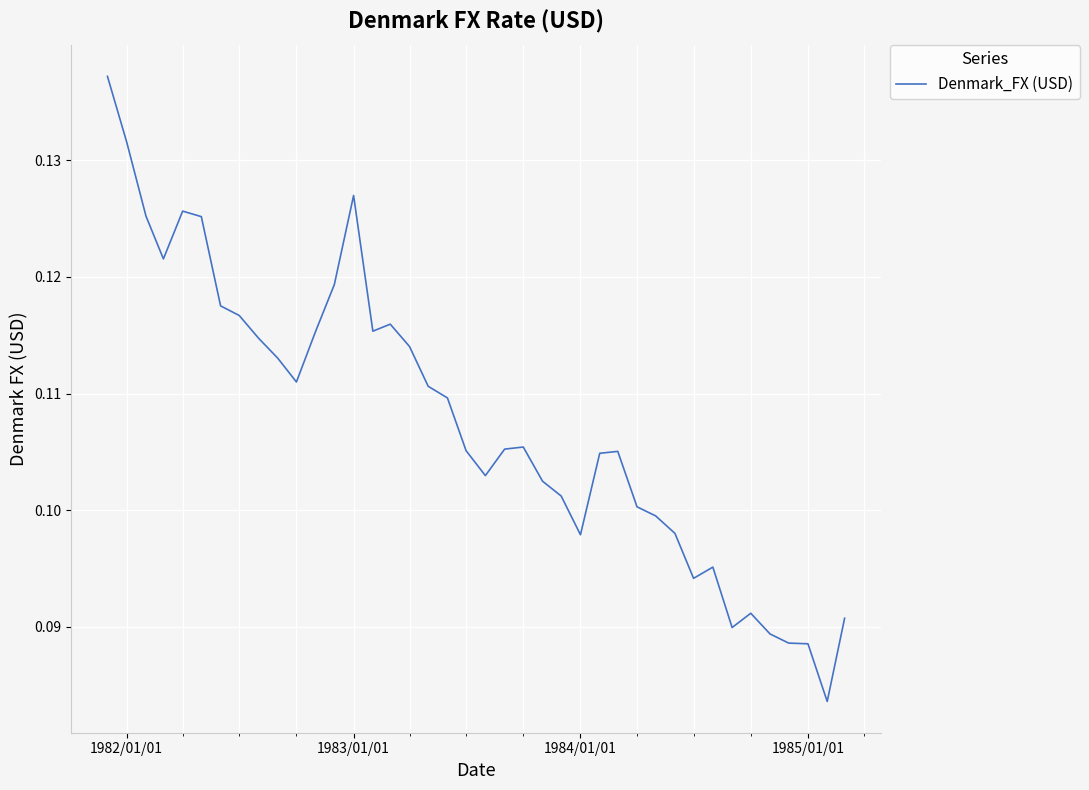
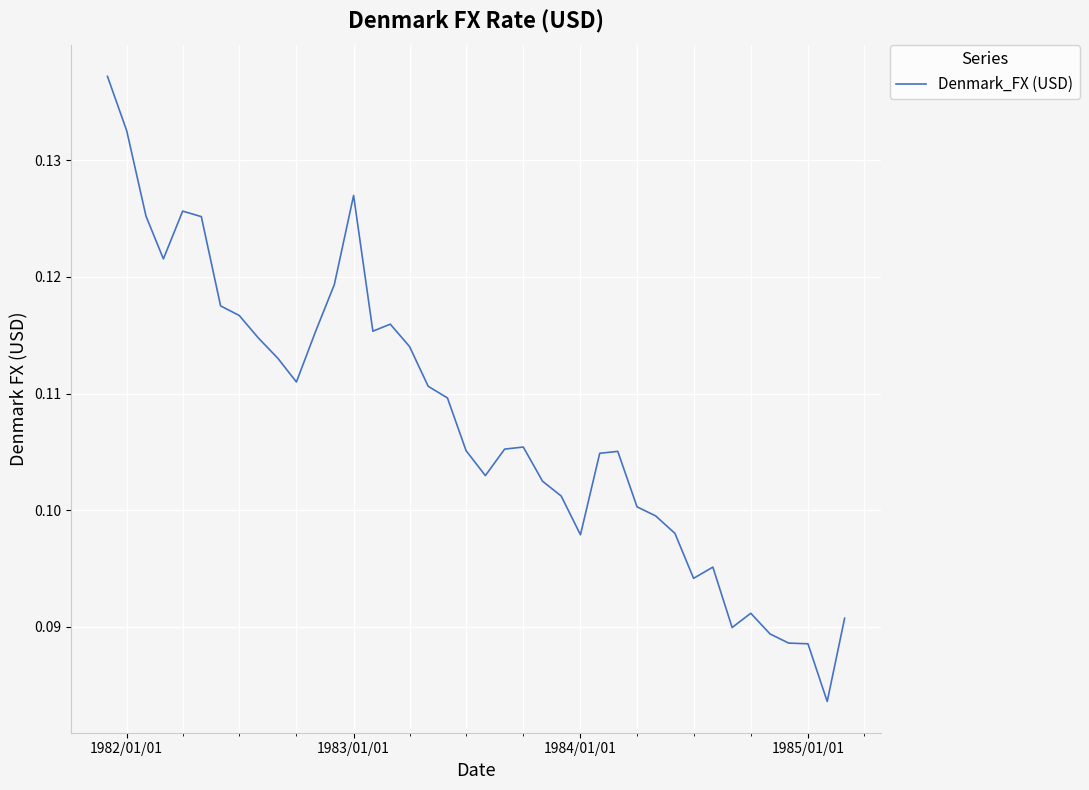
1982/01/01: 0.1315 -> 0.1325
